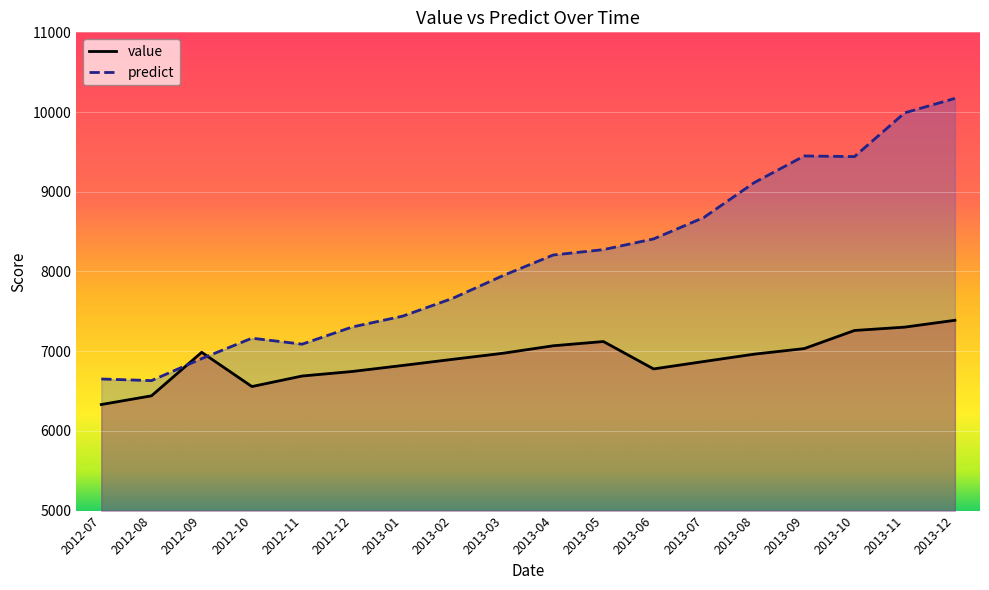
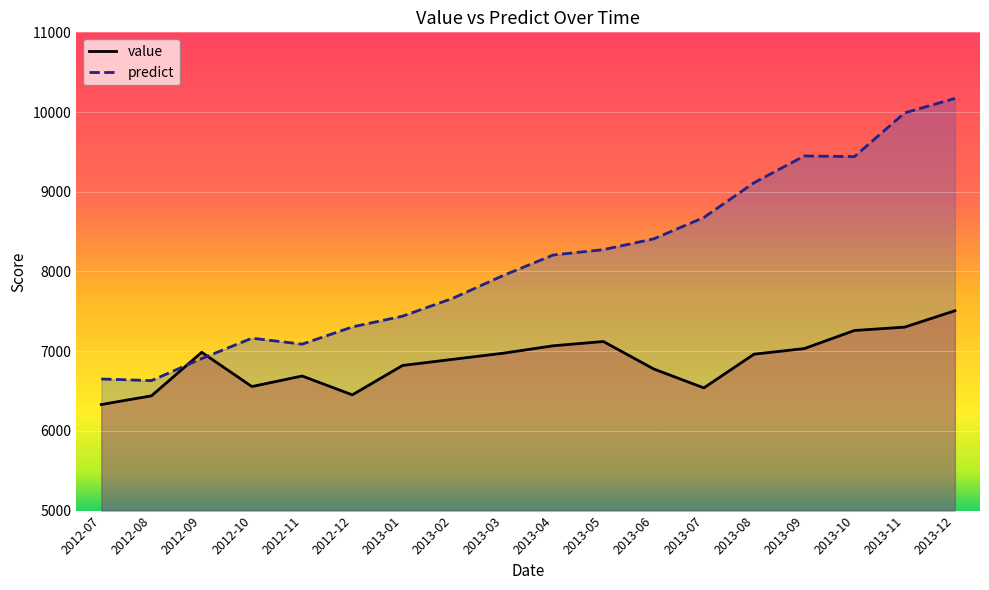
value, 2012-12: 6700 -> 6500
value, 2013-07: 6900 -> 6500
value, 2013-12: 7400 -> 7500
